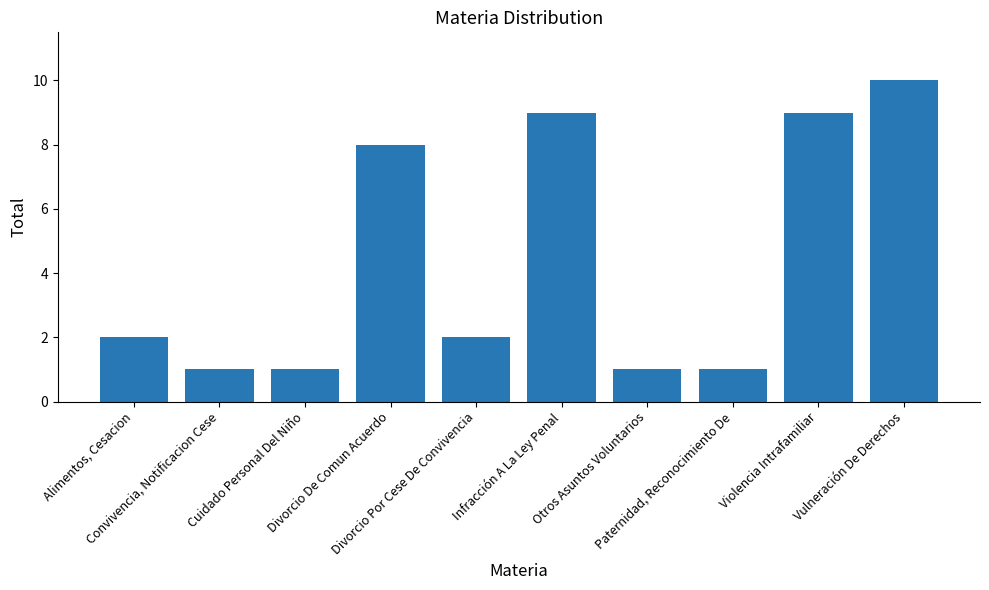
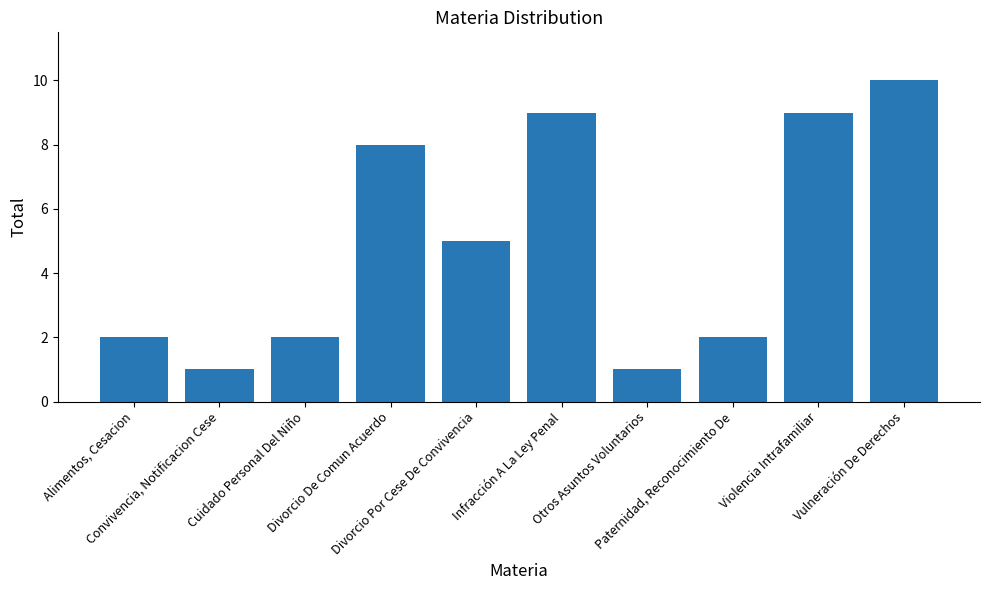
Cuidado Personal Del Niño: 1 -> 2
Divorcio Por Cese De Convivencia: 2 -> 5
Paternidad, Reconocimiento De: 1 -> 2
